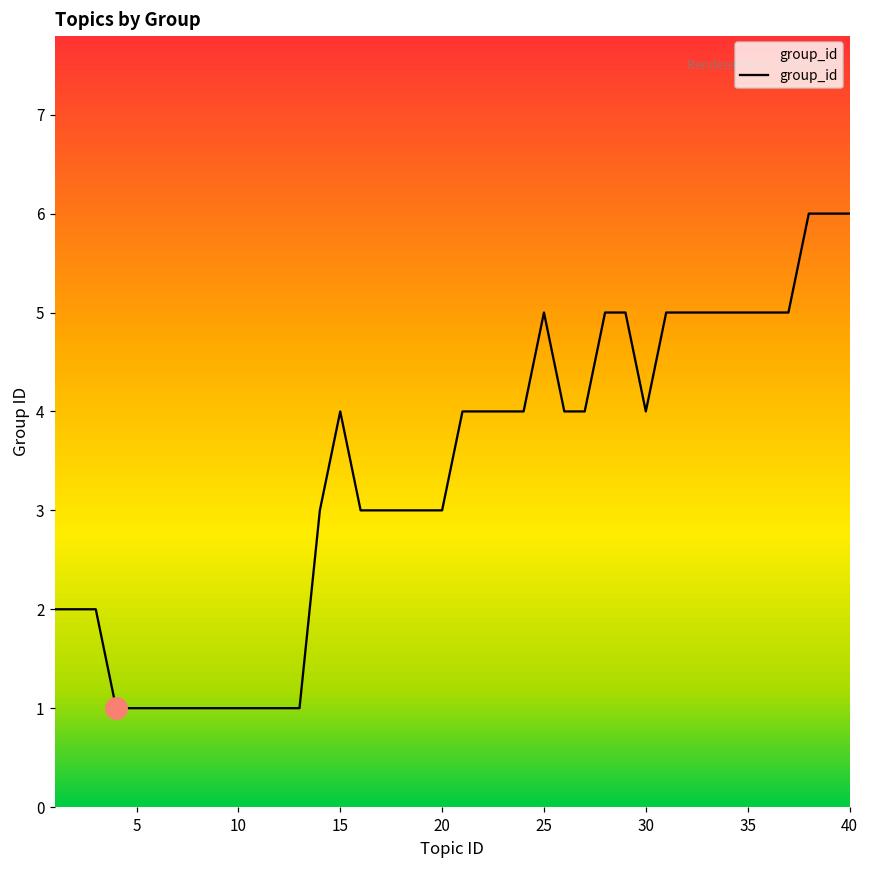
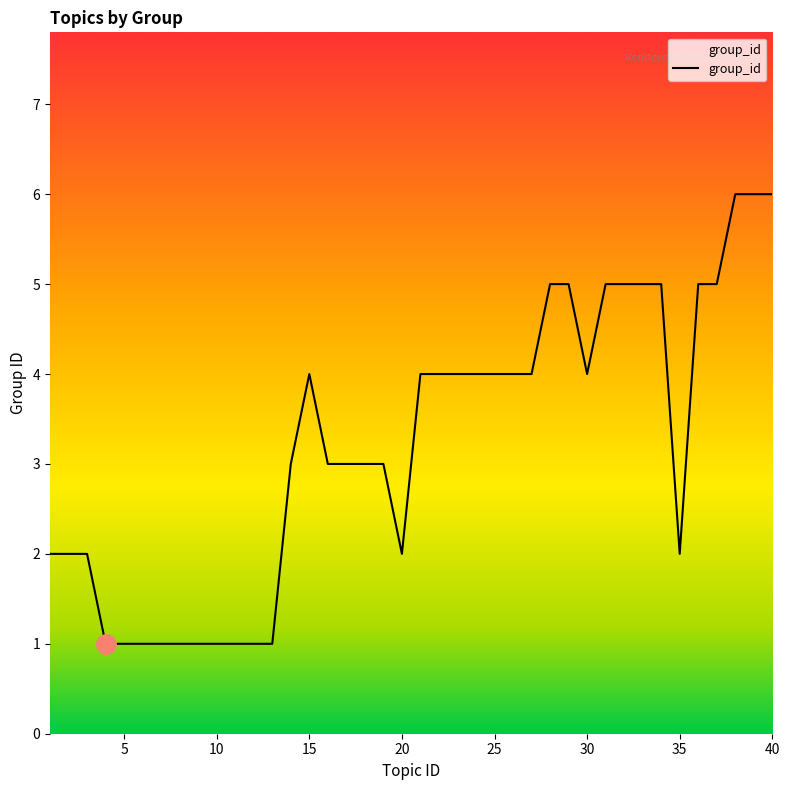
group_id, 20: 3 -> 2
group_id, 25: 5 -> 4
group_id, 35: 5 -> 2
